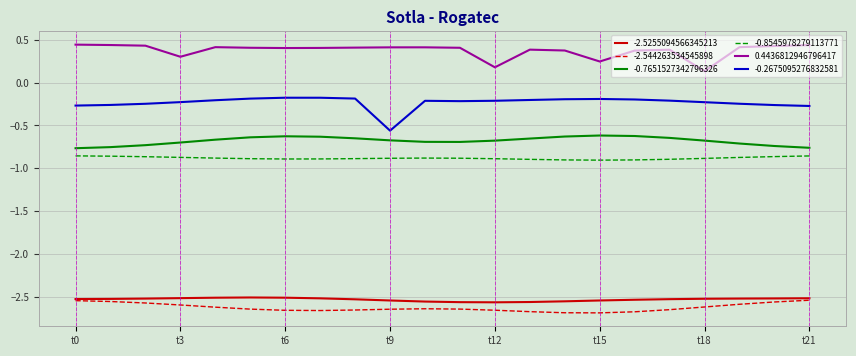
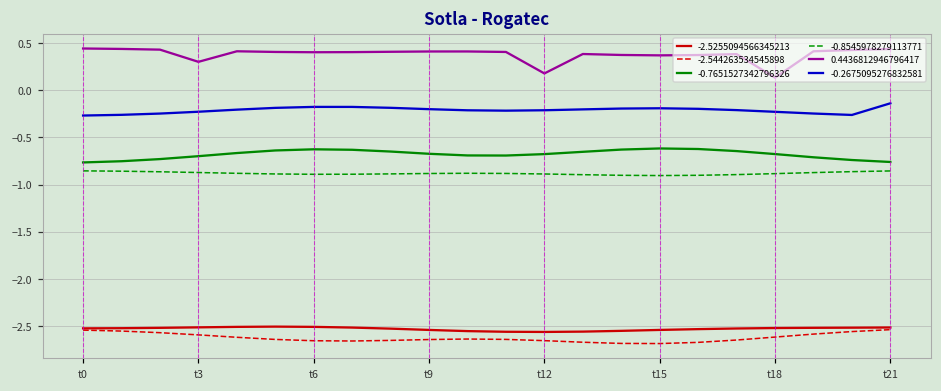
-0.2675095276832581, t9: -0.6 -> -0.2
0.4436812946796417, t15: 0.2 -> 0.4
-0.2675095276832581, t21: -0.3 -> -0.1
